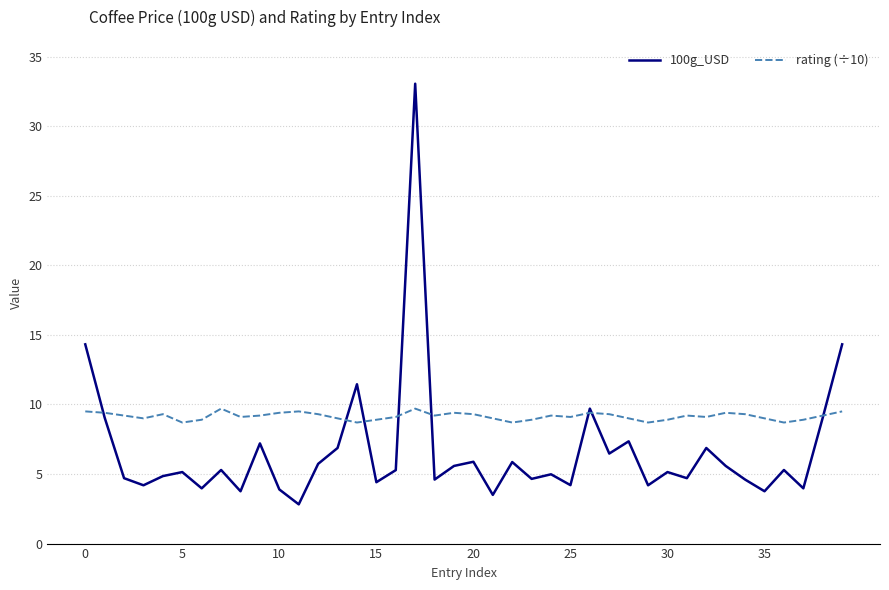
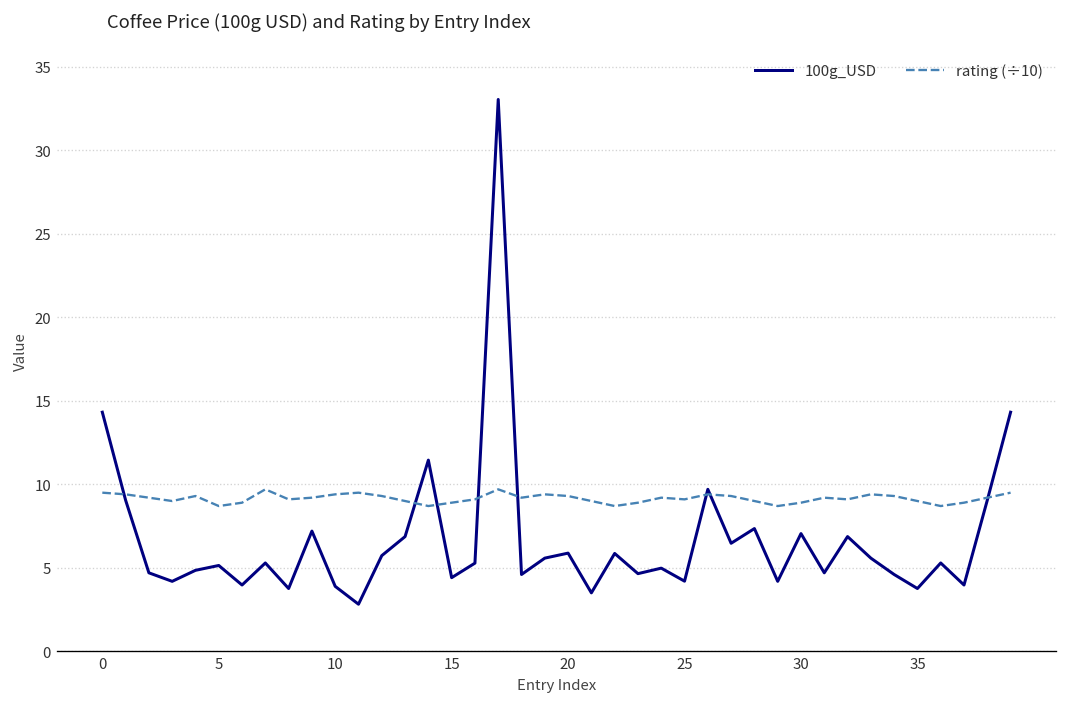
100g_USD, 30: 5.1 -> 7.1
